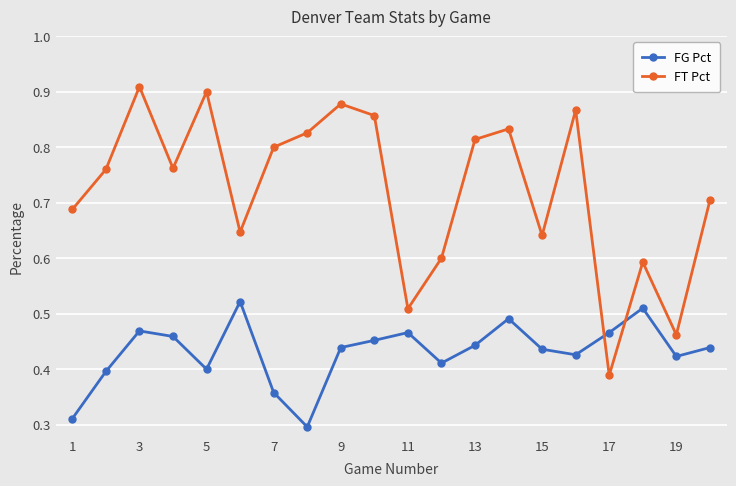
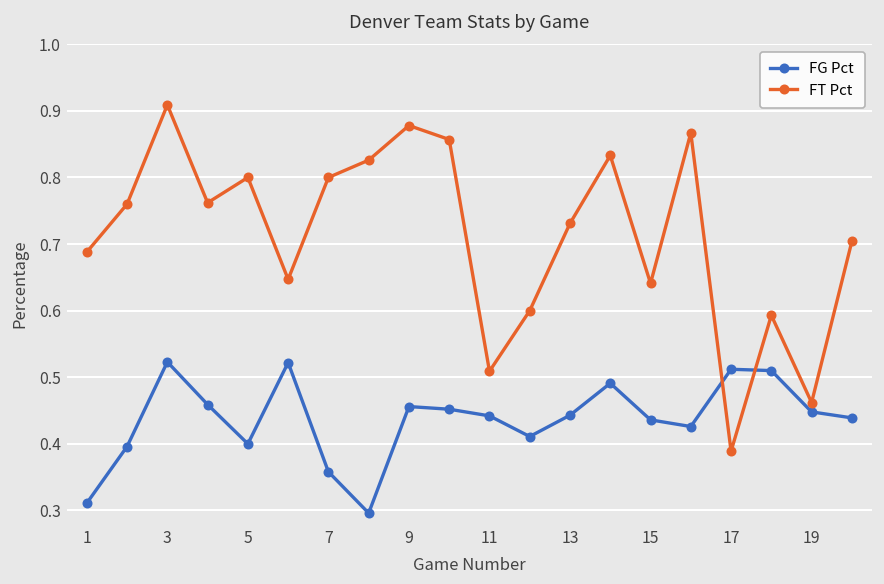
FG Pct, 3: 0.47 -> 0.52
FT Pct, 5: 0.9 -> 0.8
FG Pct, 9: 0.44 -> 0.46
FG Pct, 11: 0.47 -> 0.44
FT Pct, 13: 0.81 -> 0.73
FG Pct, 17: 0.47 -> 0.51
FG Pct, 19: 0.42 -> 0.45
